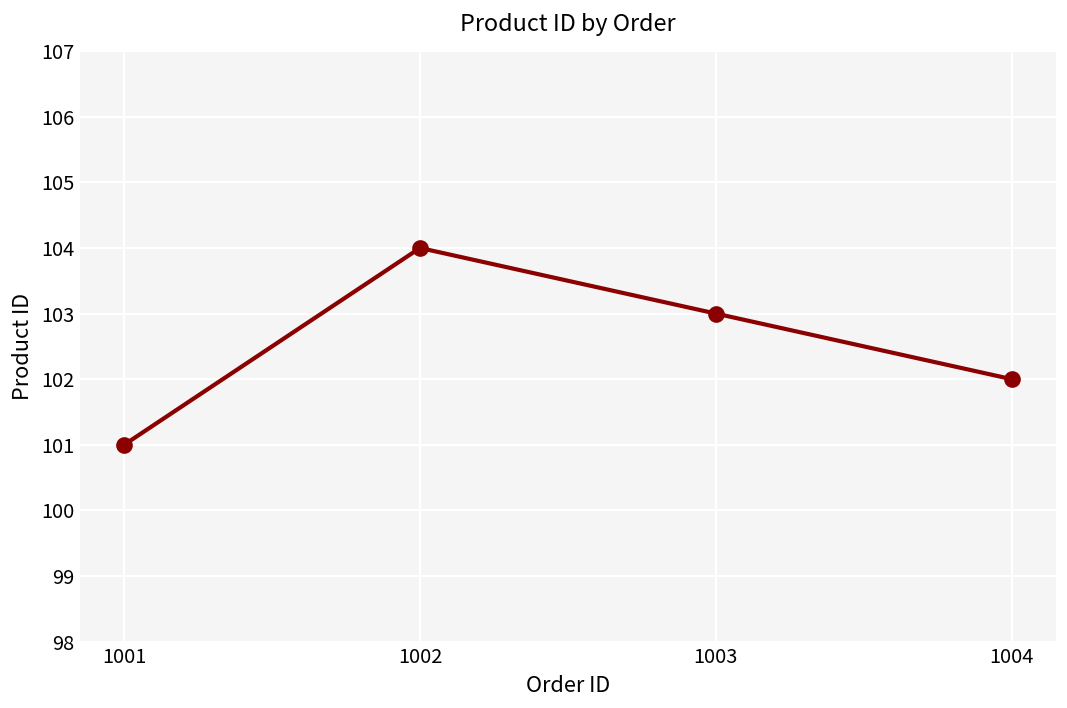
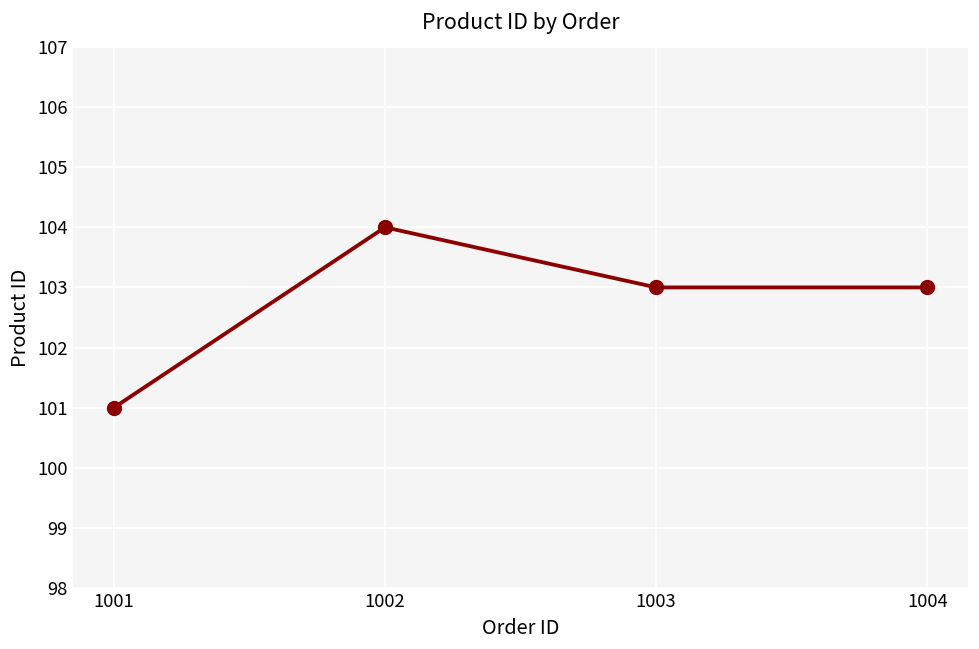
1004: 102 -> 103
